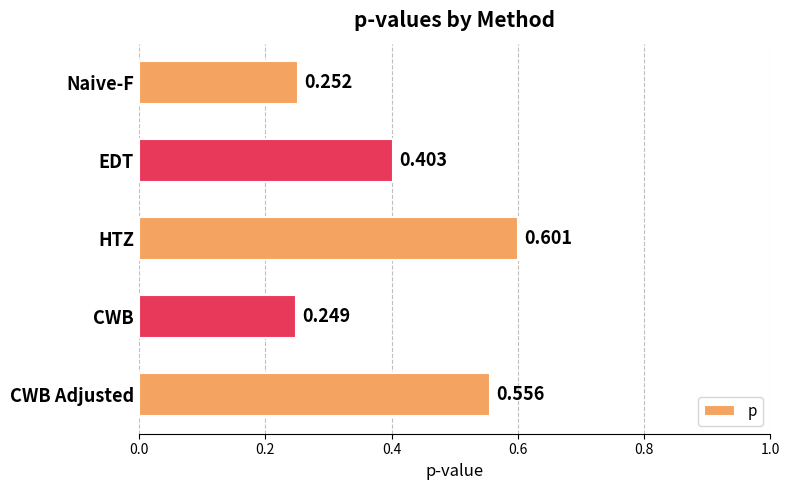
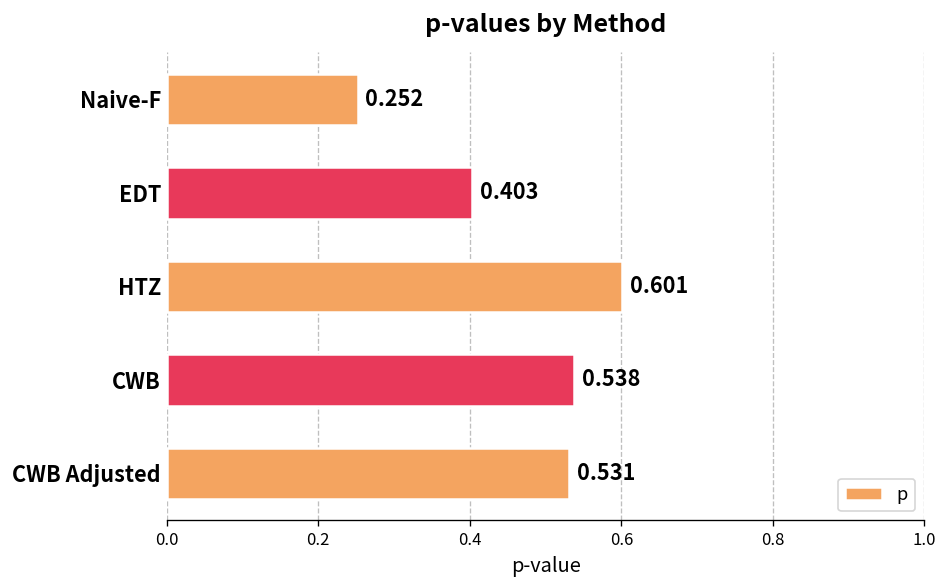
CWB: 0.249 -> 0.538
CWB Adjusted: 0.556 -> 0.531
